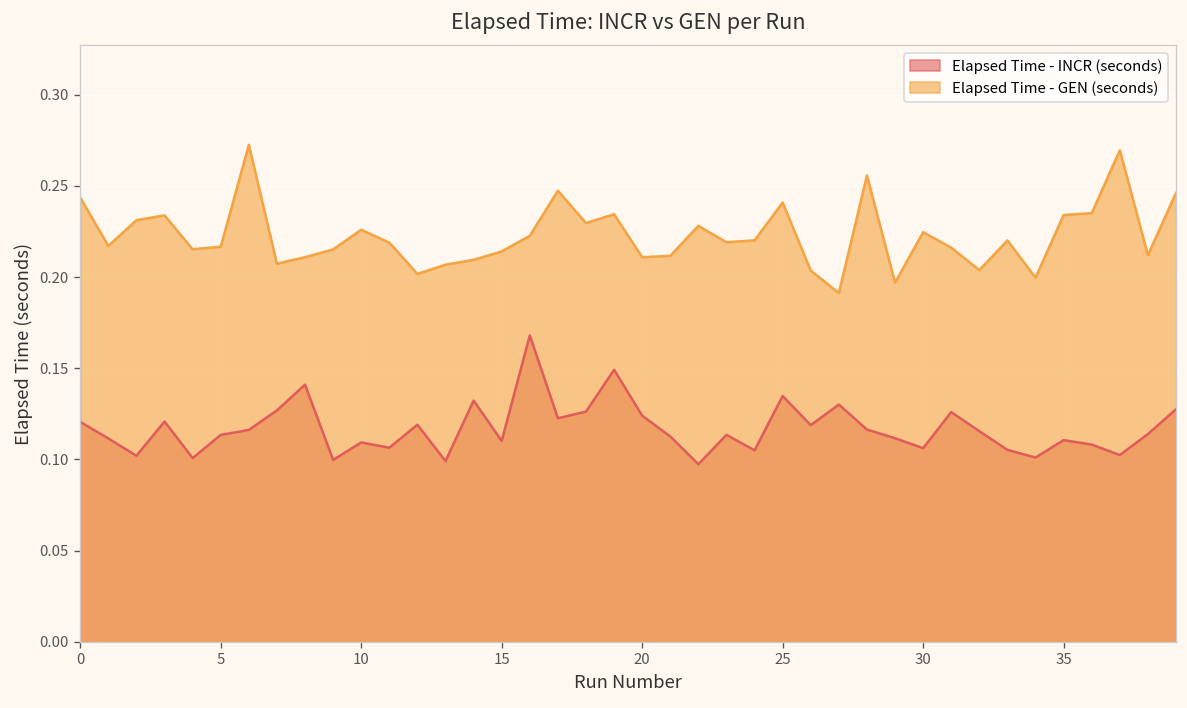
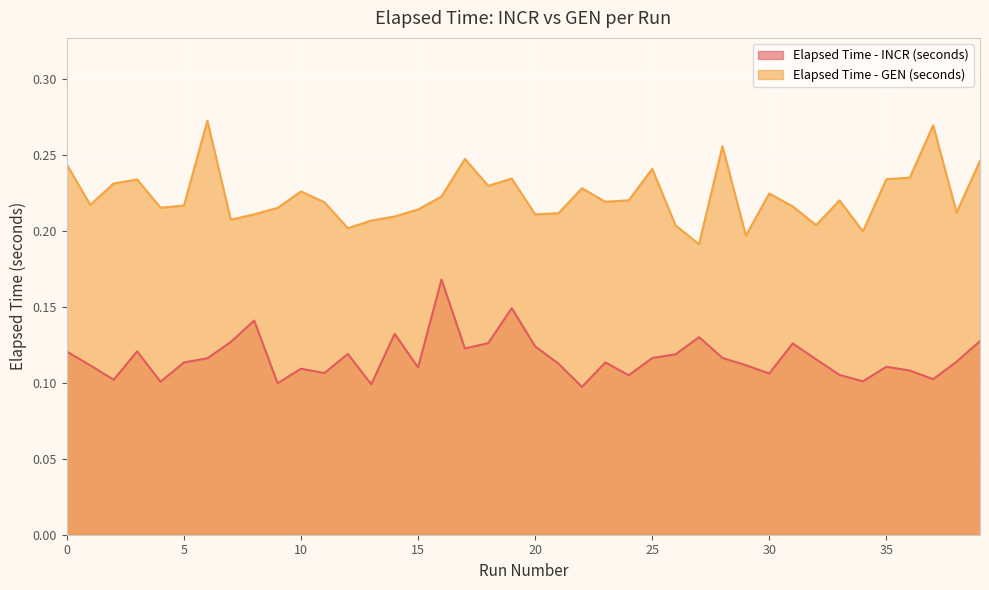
Elapsed Time - INCR (seconds), 25: 0.135 -> 0.116
